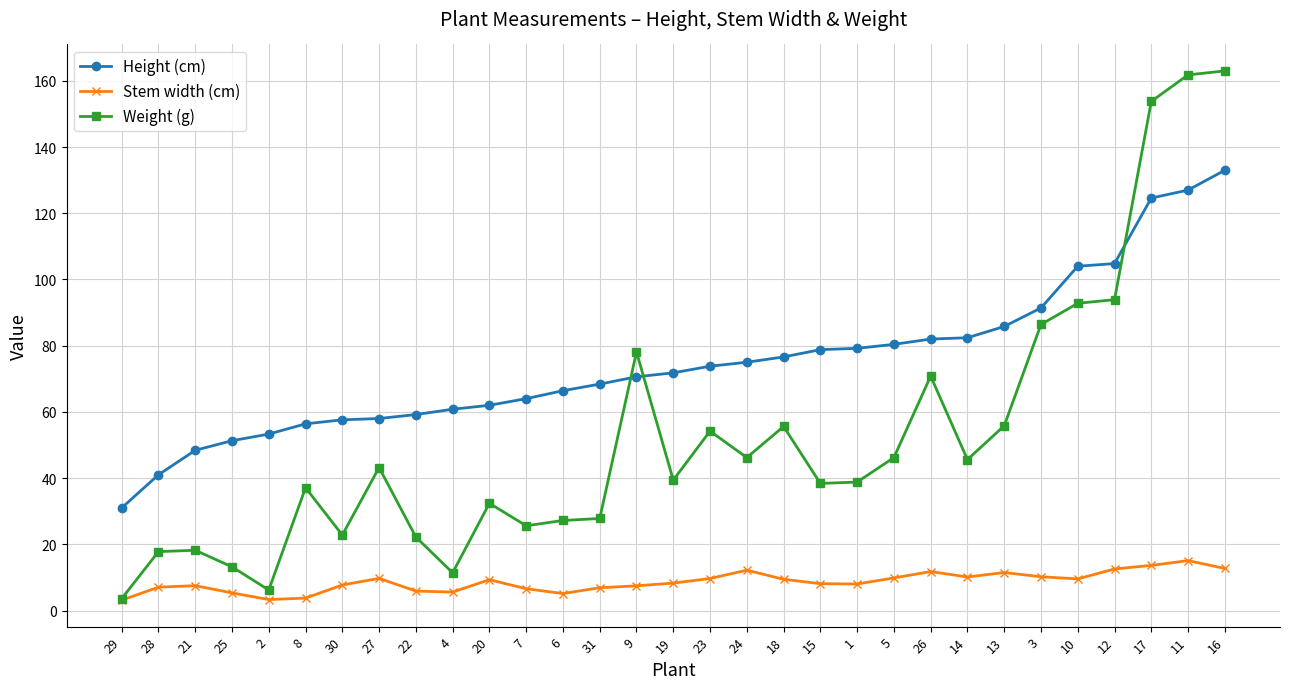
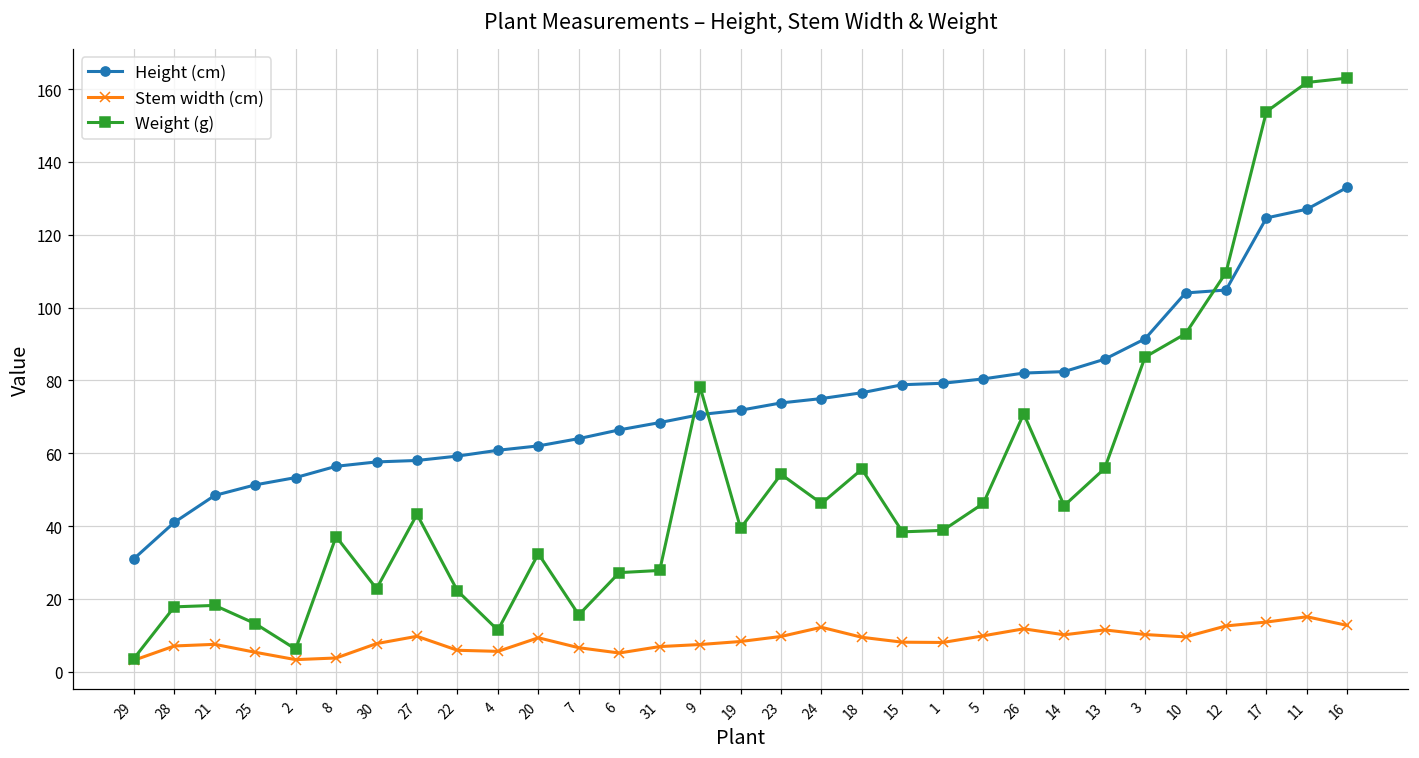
Weight (g), 7: 26 -> 16
Weight (g), 12: 94 -> 110
